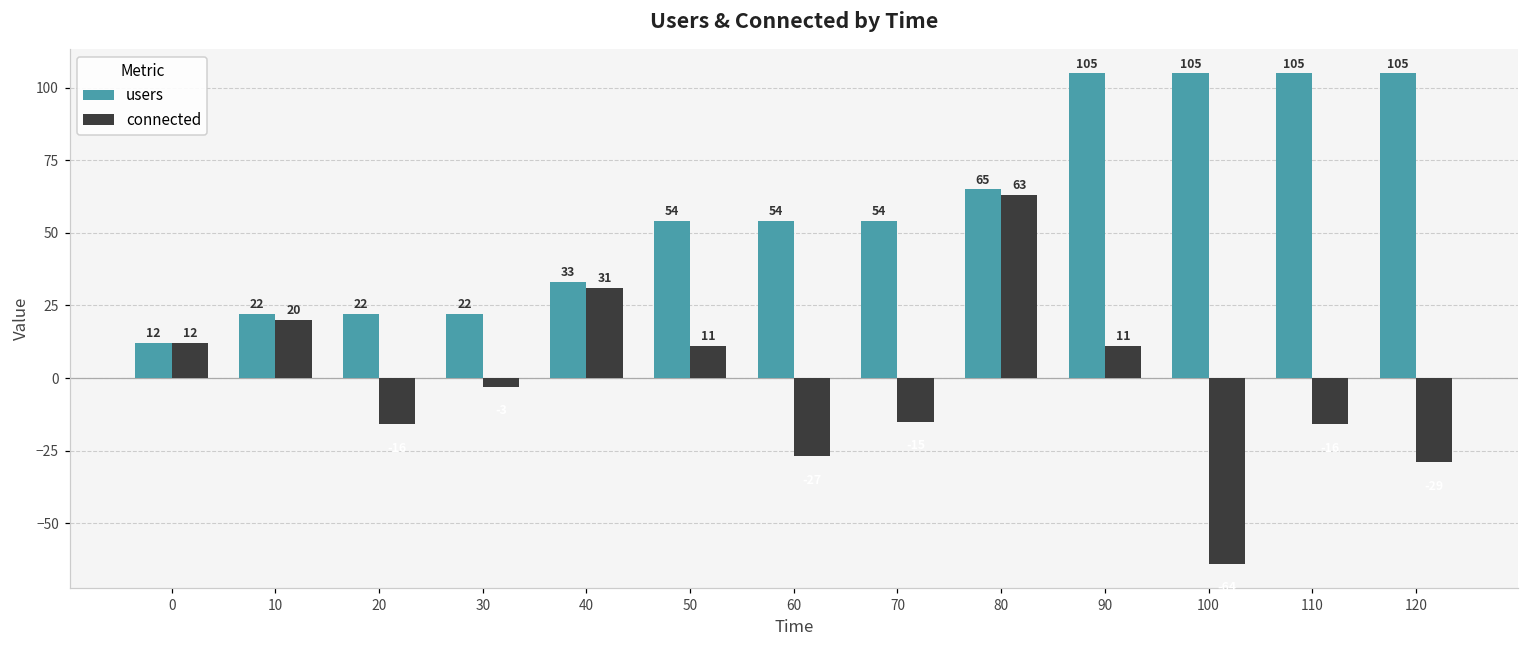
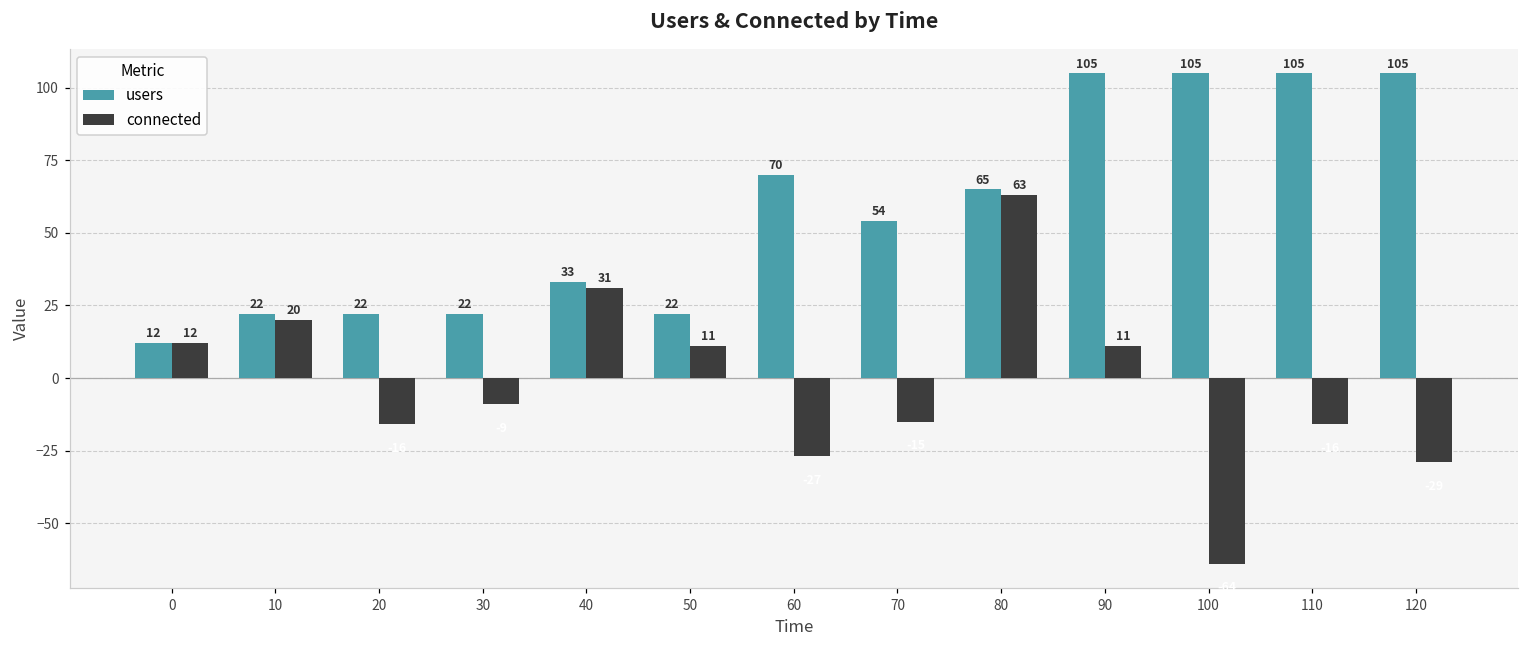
connected, 30: -3 -> -9
users, 50: 54 -> 22
users, 60: 54 -> 70
